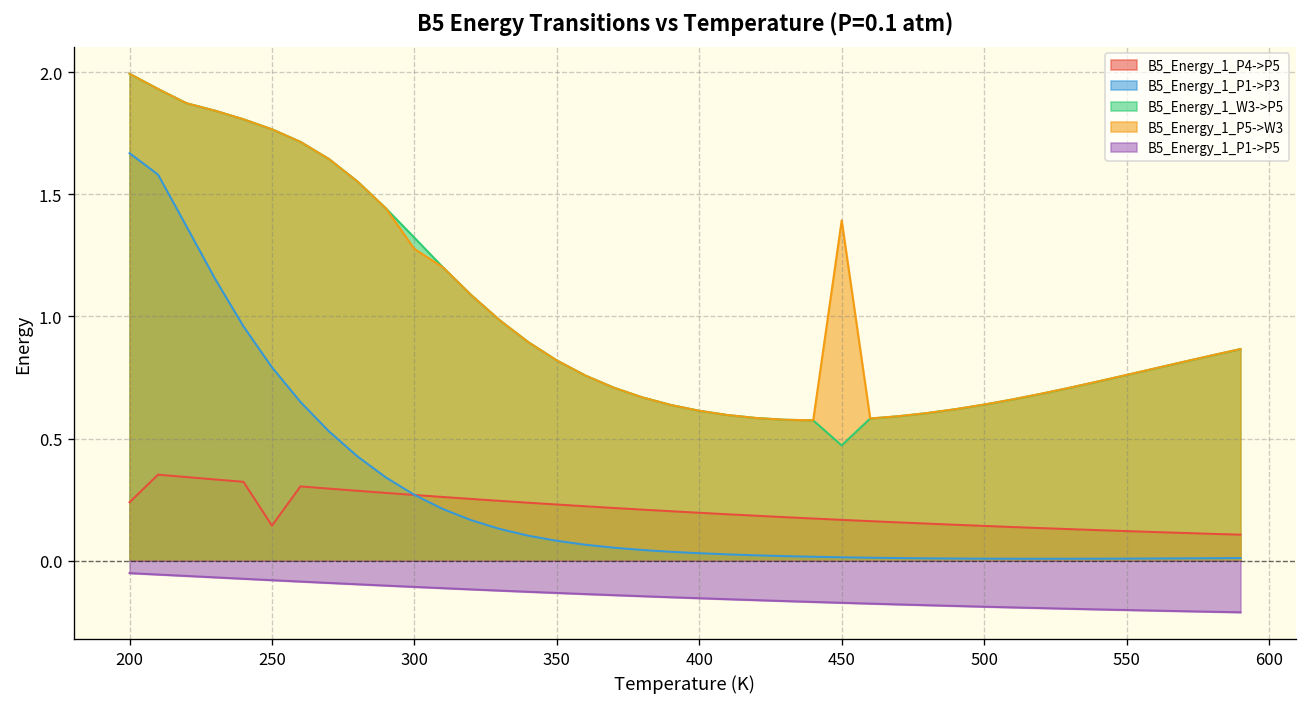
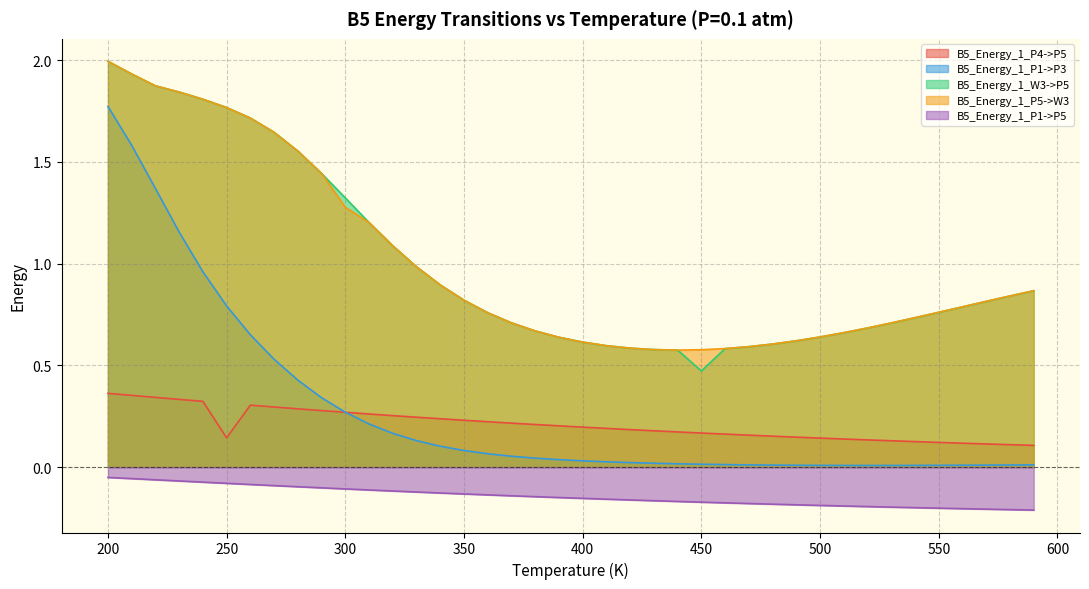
B5_Energy_1_P4->P5, 200: 0.24 -> 0.36
B5_Energy_1_P1->P3, 200: 1.67 -> 1.77
B5_Energy_1_P5->W3, 450: 1.39 -> 0.58
